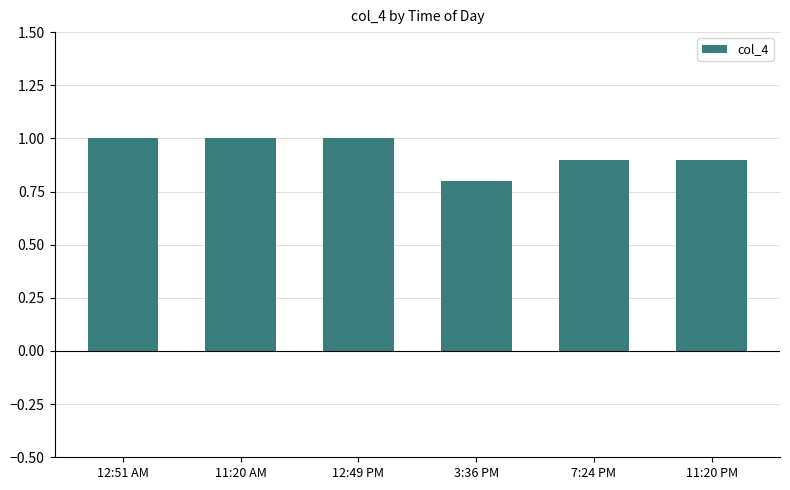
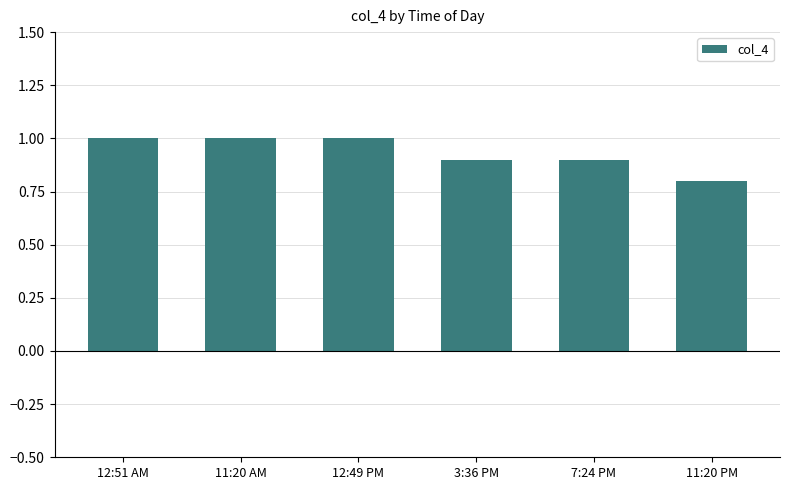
3:36 PM: 0.8 -> 0.9
11:20 PM: 0.9 -> 0.8
